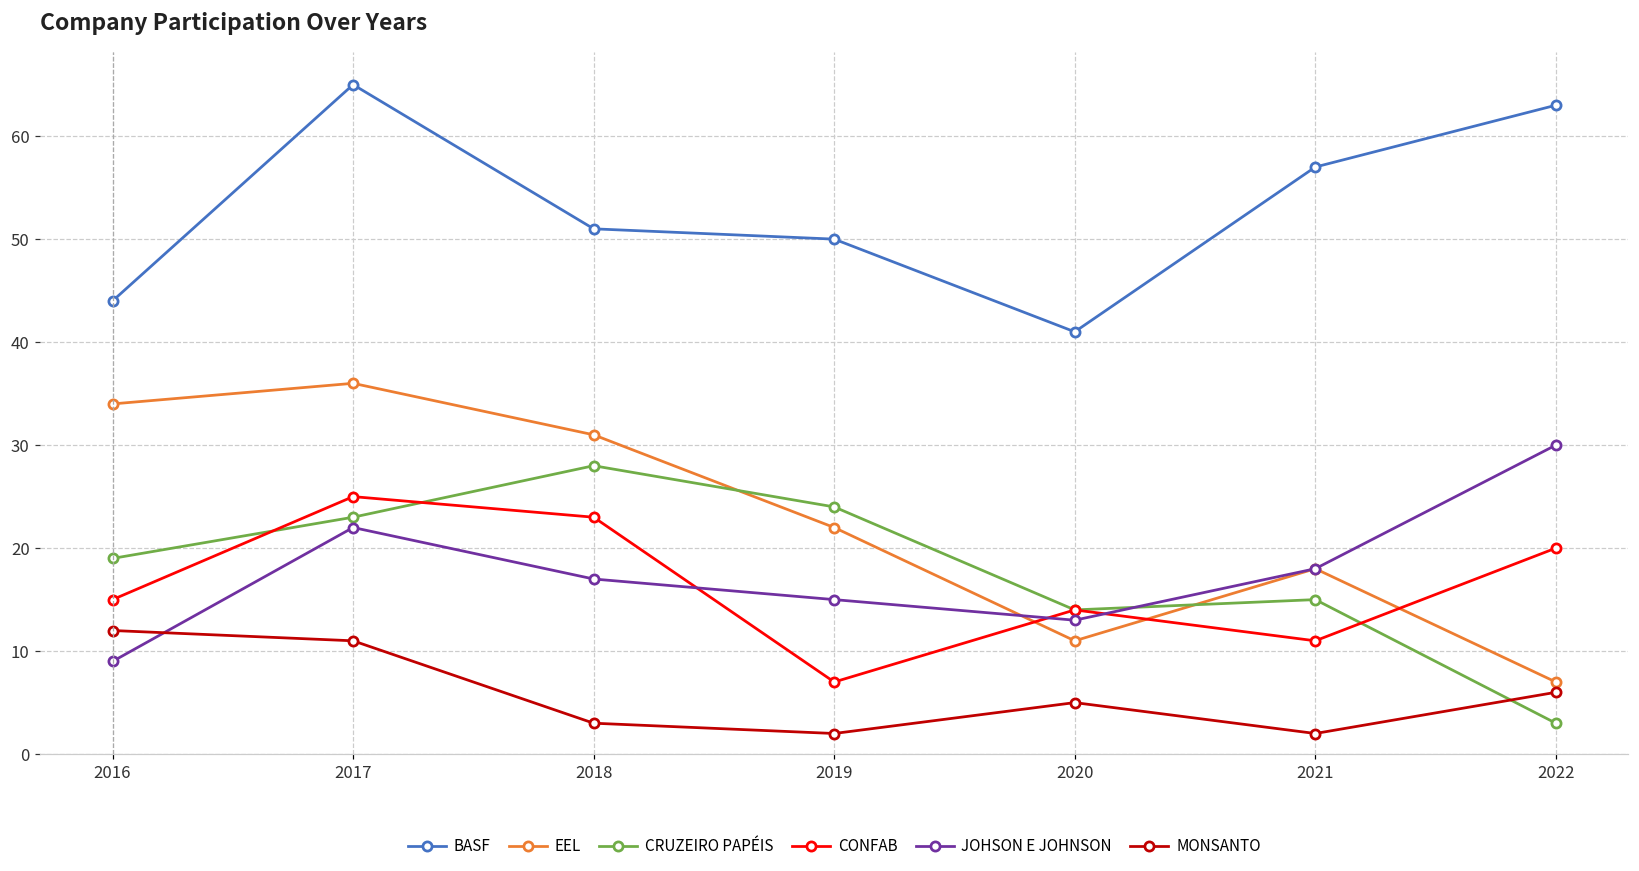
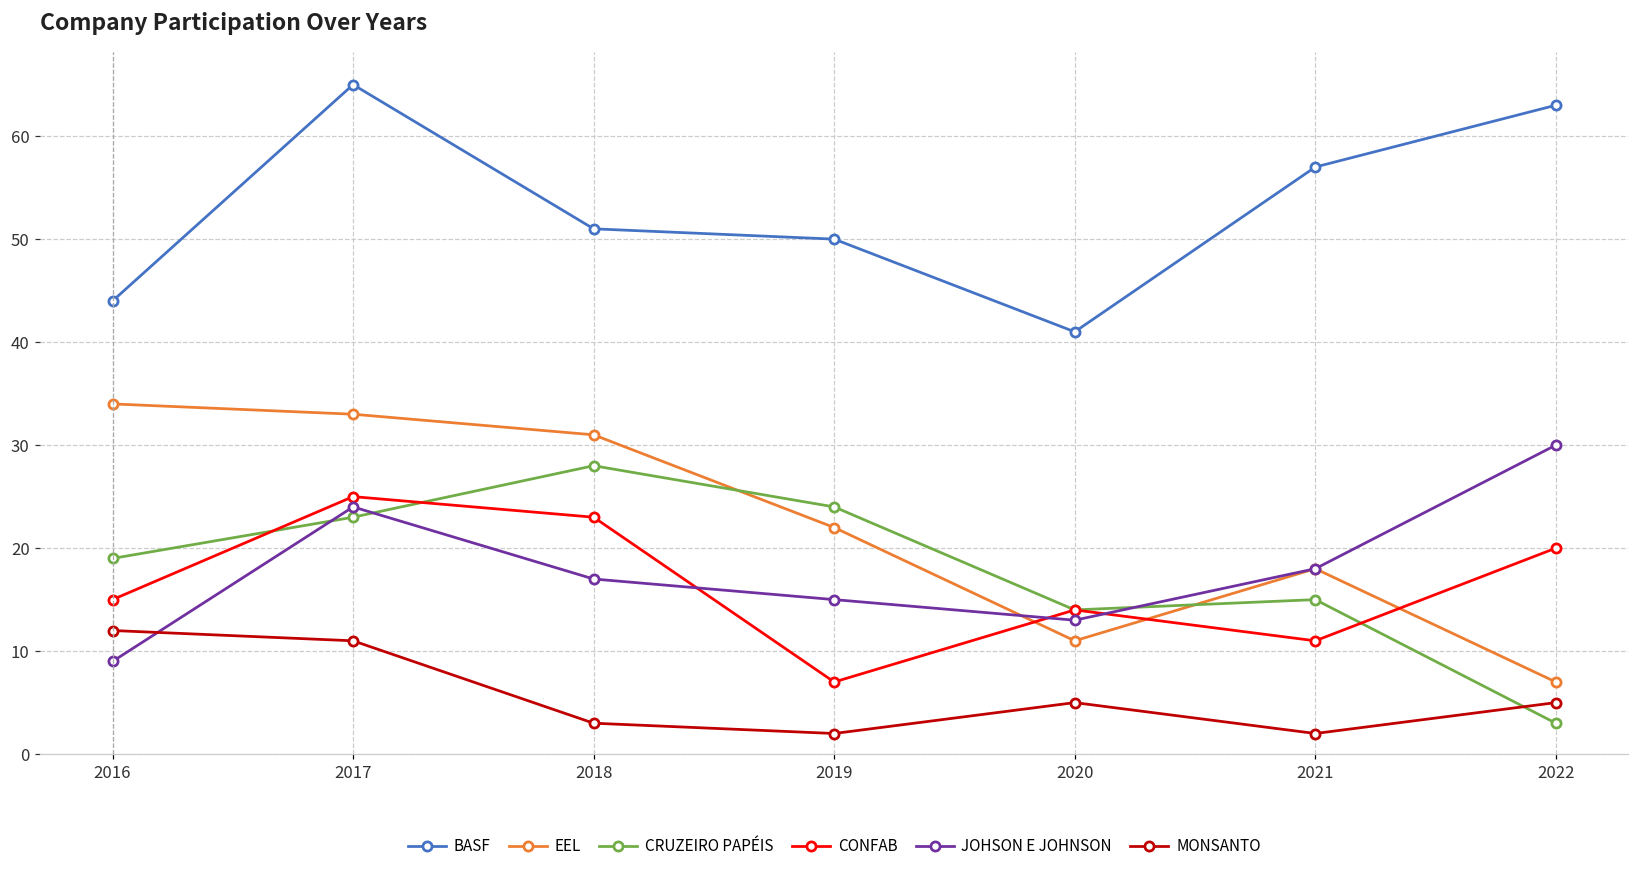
EEL, 2017: 36 -> 33
JOHSON E JOHNSON, 2017: 22 -> 24
MONSANTO, 2022: 6 -> 5
